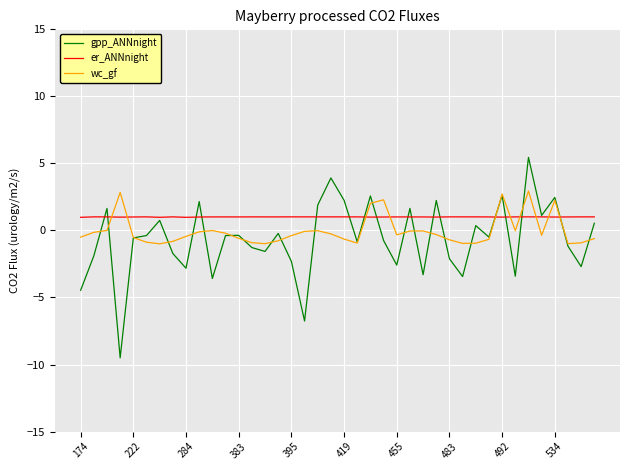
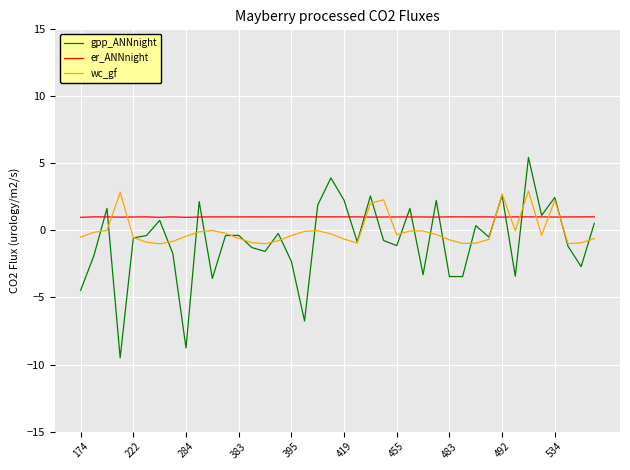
gpp_ANNnight, 284: -2.8 -> -8.8
gpp_ANNnight, 455: -2.6 -> -1.1
gpp_ANNnight, 483: -2.1 -> -3.4
